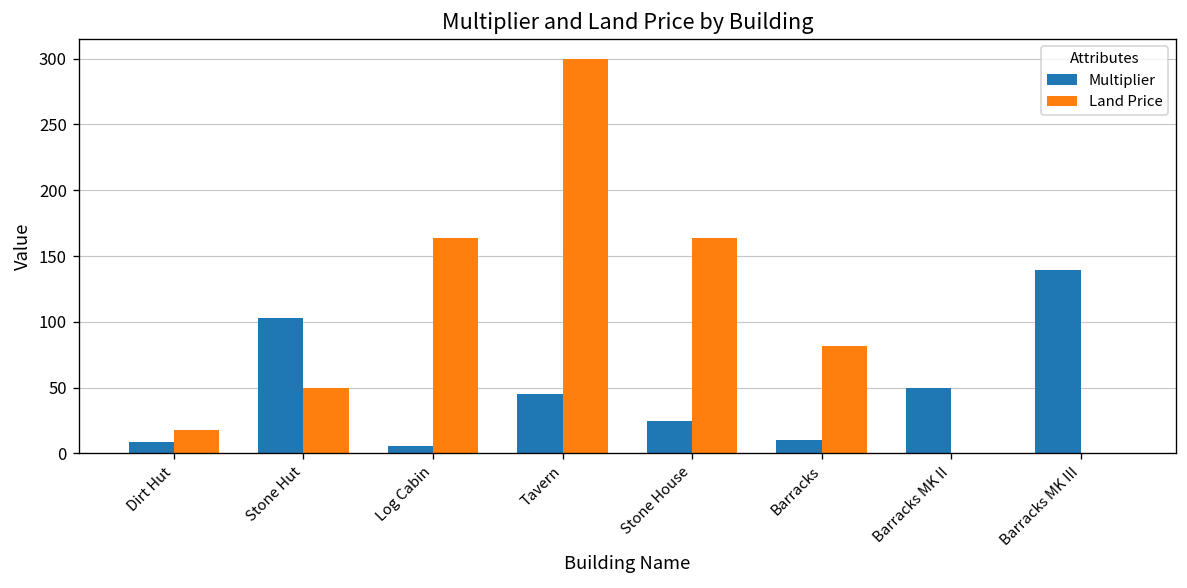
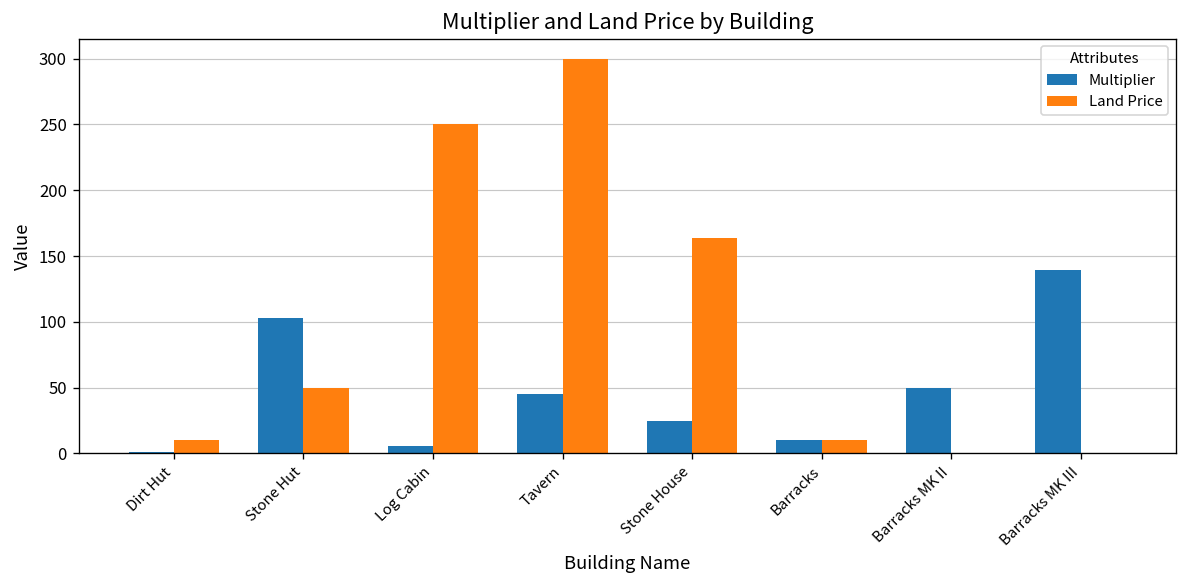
Multiplier, Dirt Hut: 9 -> 1
Land Price, Dirt Hut: 18 -> 10
Land Price, Log Cabin: 164 -> 250
Land Price, Barracks: 82 -> 10
